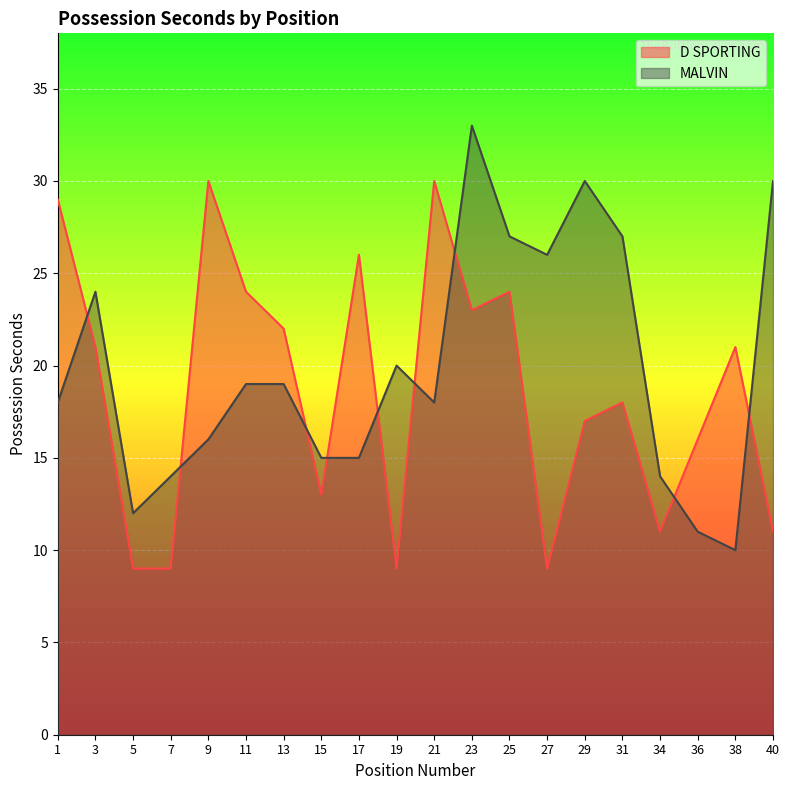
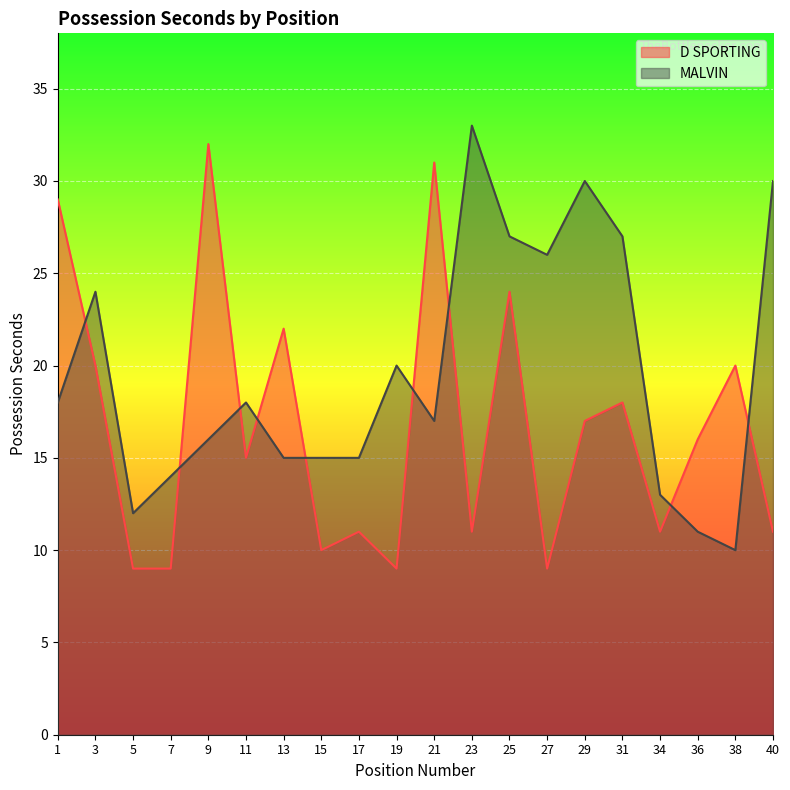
D SPORTING, 3: 21 -> 20
D SPORTING, 9: 30 -> 32
D SPORTING, 11: 24 -> 15
MALVIN, 11: 19 -> 18
MALVIN, 13: 19 -> 15
D SPORTING, 15: 13 -> 10
D SPORTING, 17: 26 -> 11
D SPORTING, 21: 30 -> 31
MALVIN, 21: 18 -> 17
D SPORTING, 23: 23 -> 11
MALVIN, 34: 14 -> 13
D SPORTING, 38: 21 -> 20
